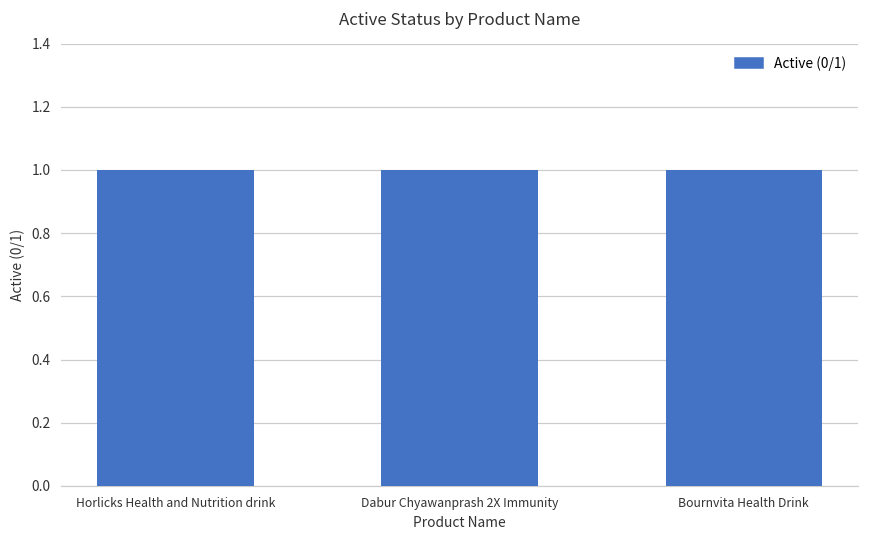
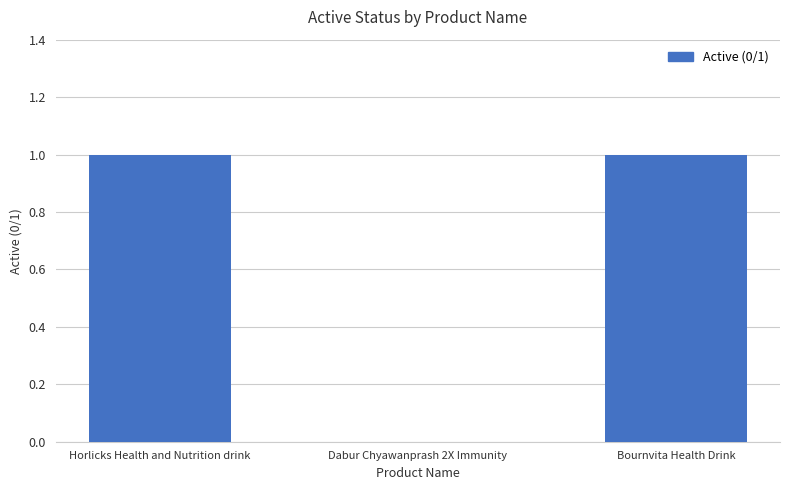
Dabur Chyawanprash 2X Immunity: 1 -> 0
